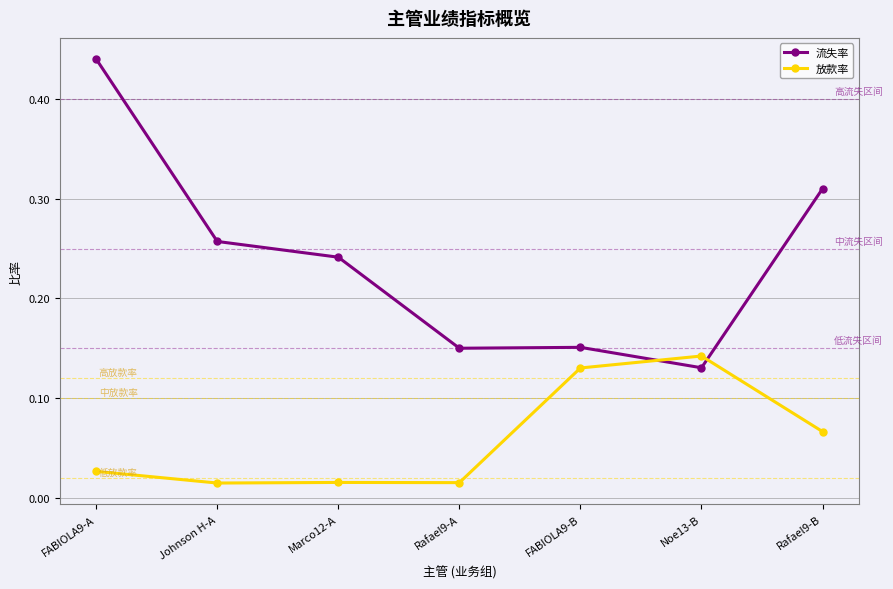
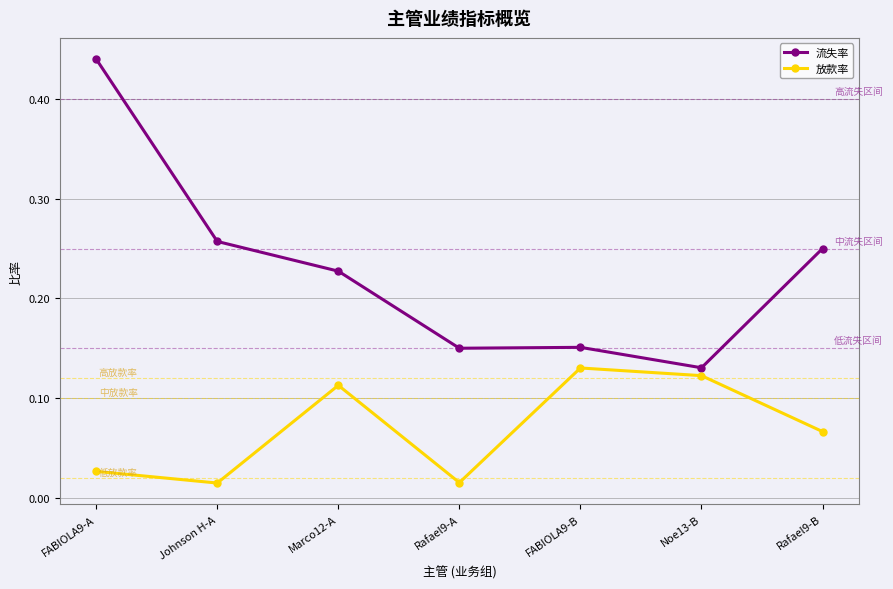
流失率, Marco12-A: 0.24 -> 0.23
放款率, Marco12-A: 0.02 -> 0.11
放款率, Noe13-B: 0.14 -> 0.12
流失率, Rafael9-B: 0.31 -> 0.25
